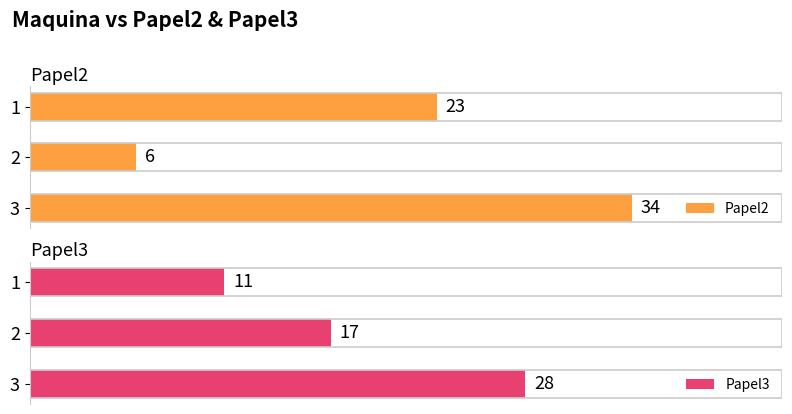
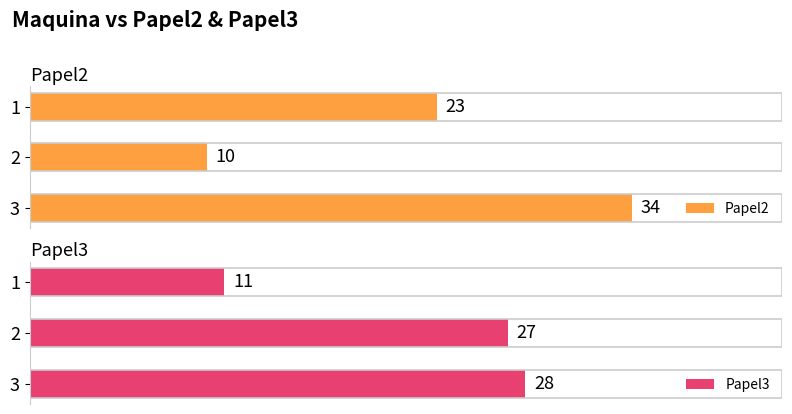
Papel2, 2: 6 -> 10
Papel3, 2: 17 -> 27
